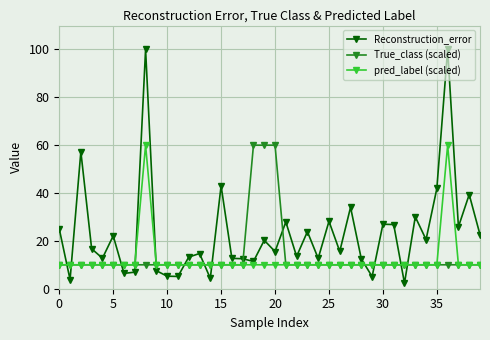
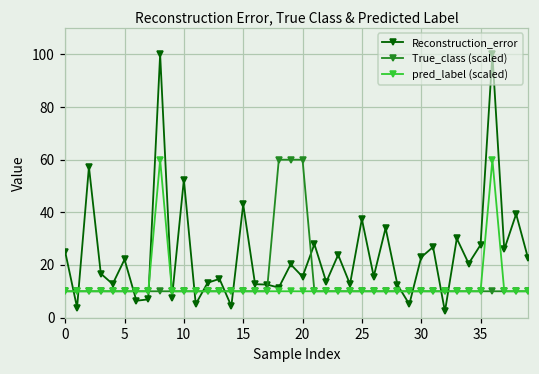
Reconstruction_error, 10: 5 -> 52
Reconstruction_error, 25: 28 -> 37
Reconstruction_error, 30: 27 -> 23
Reconstruction_error, 35: 42 -> 28
